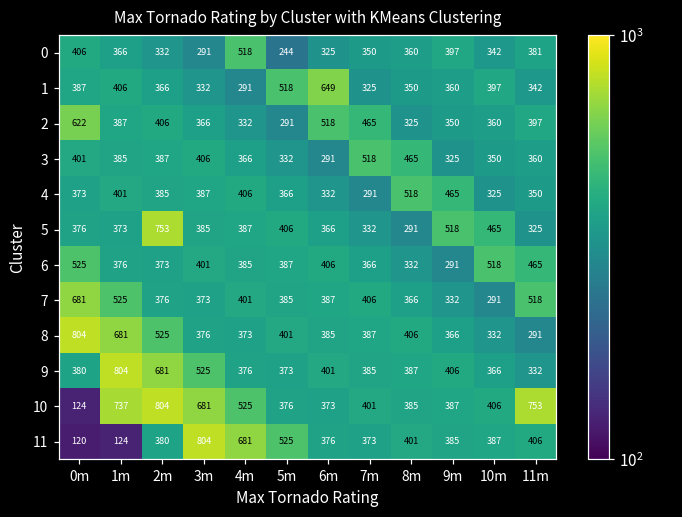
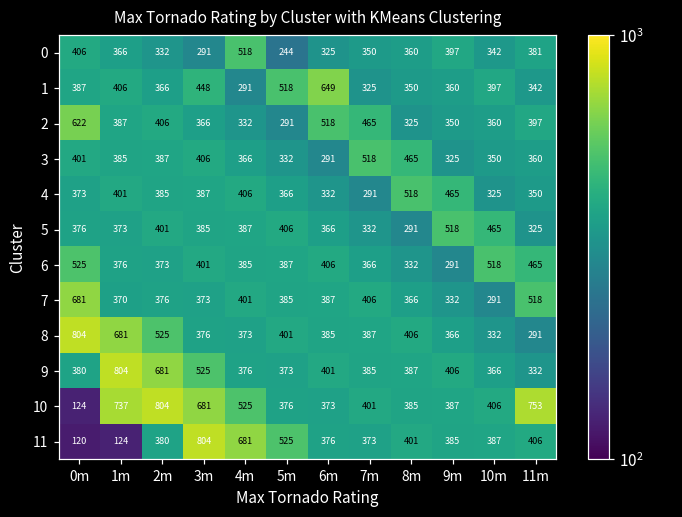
1, 3m: 332 -> 448
5, 2m: 753 -> 401
7, 1m: 525 -> 370
